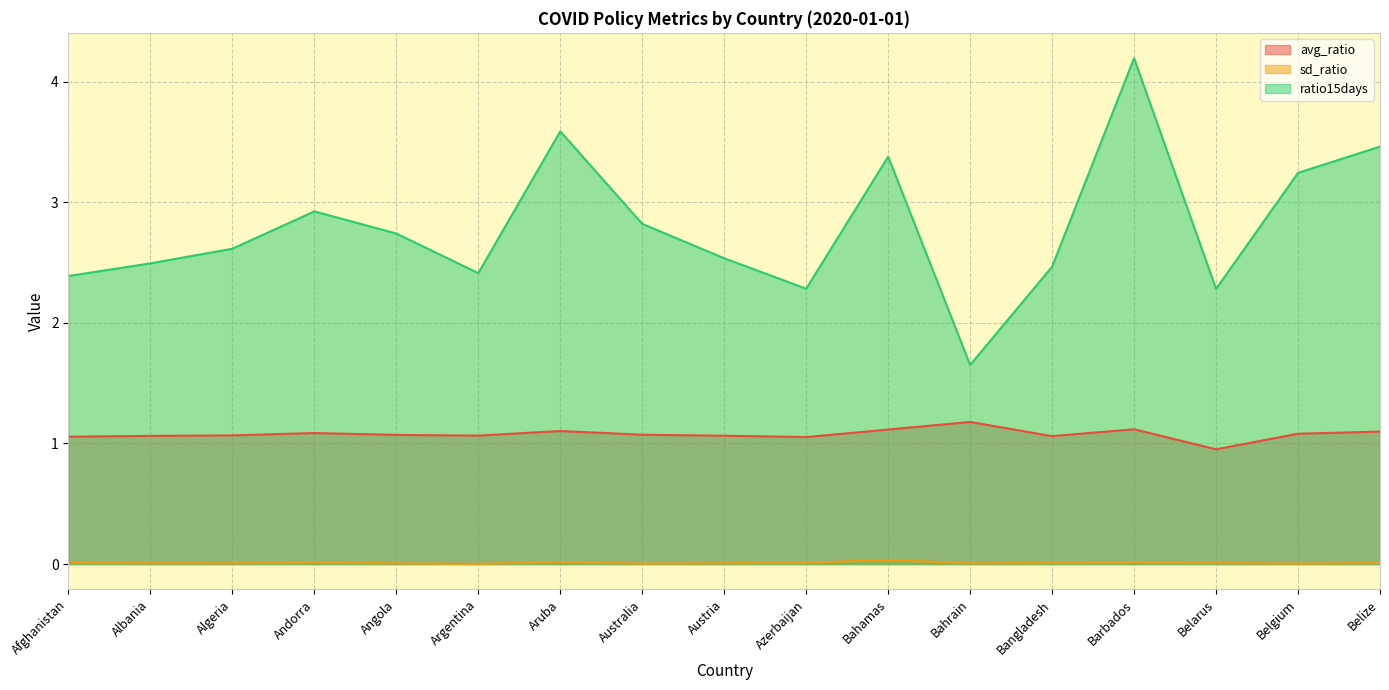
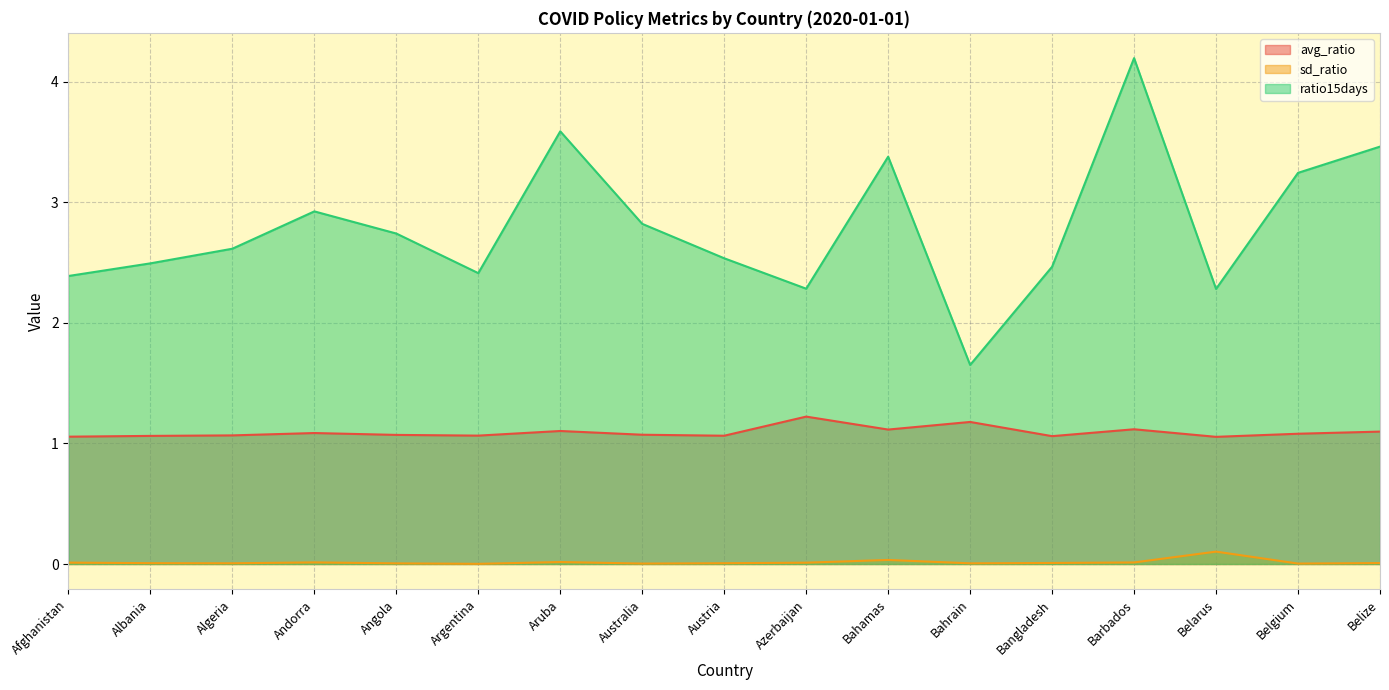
avg_ratio, Azerbaijan: 1.05 -> 1.22
avg_ratio, Belarus: 0.95 -> 1.05
sd_ratio, Belarus: 0.01 -> 0.10
